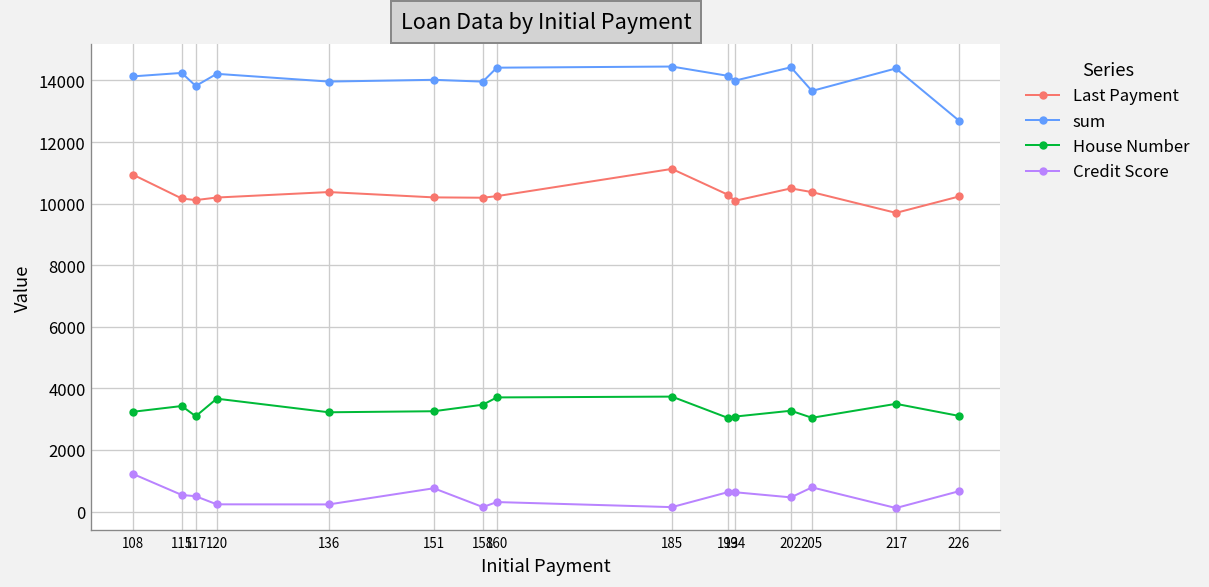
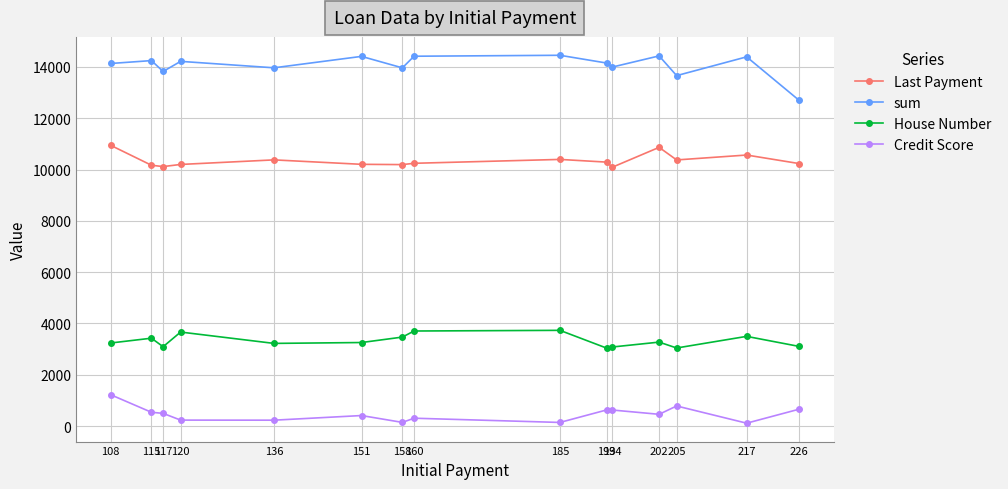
sum, 151: 14000 -> 14400
Credit Score, 151: 800 -> 400
Last Payment, 185: 11100 -> 10400
Last Payment, 202: 10500 -> 10900
Last Payment, 217: 9700 -> 10600
